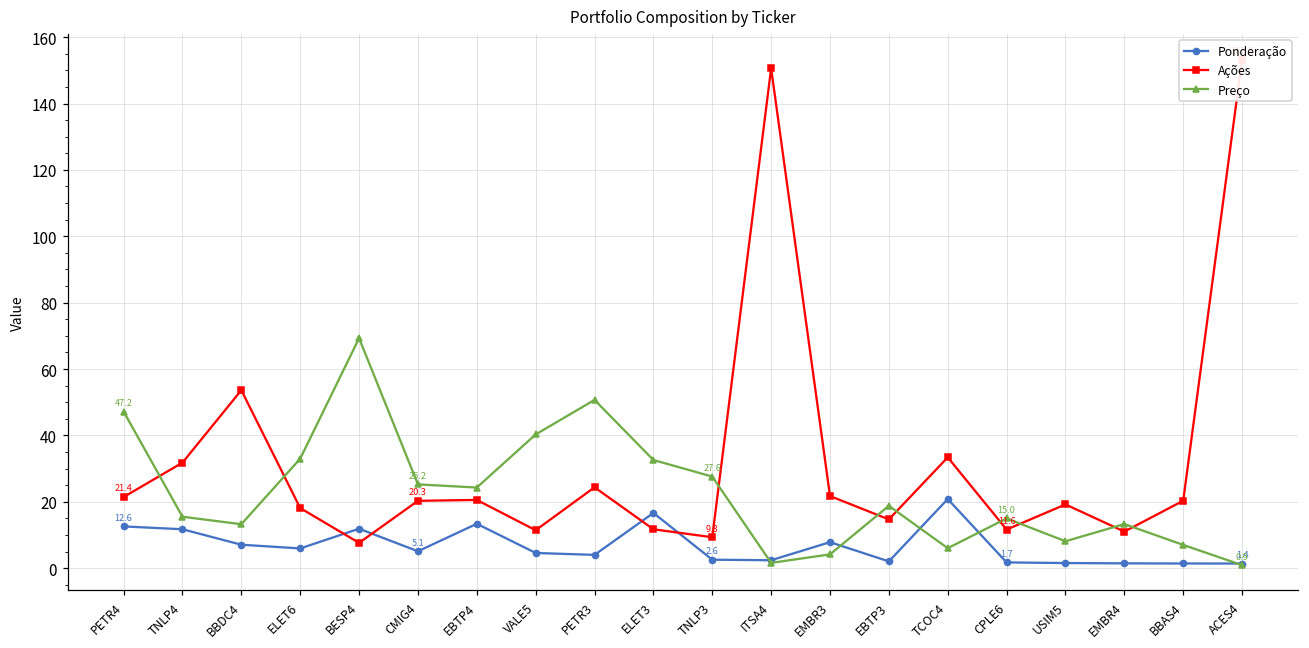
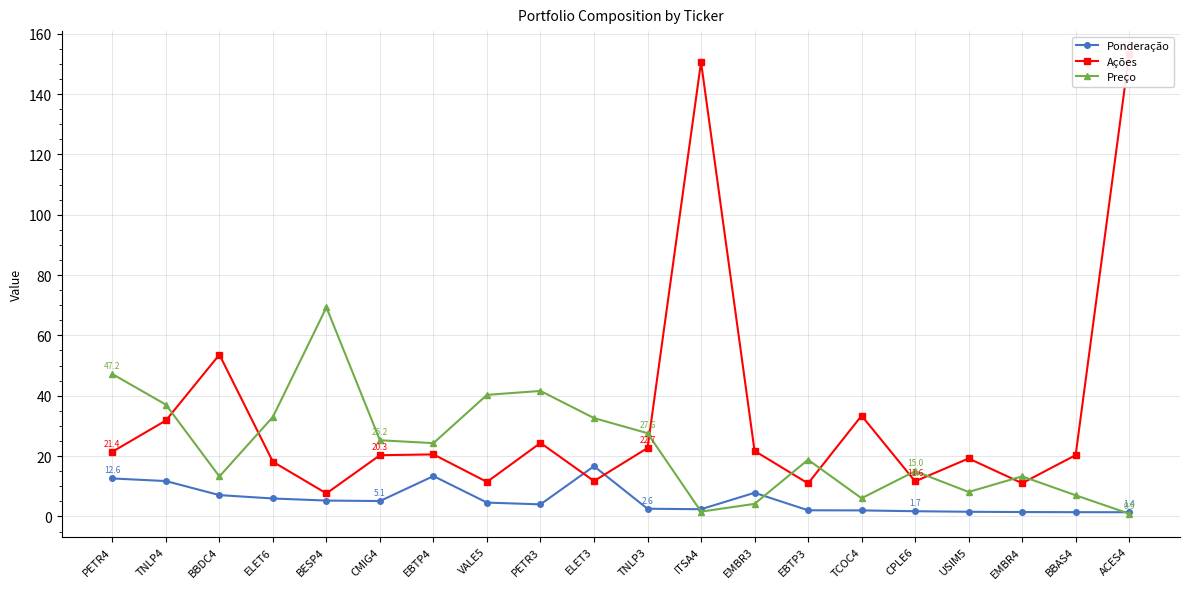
Preço, TNLP4: 16 -> 37
Ponderação, BESP4: 12 -> 5
Preço, PETR3: 51 -> 42
Ações, TNLP3: 9.3 -> 22.7
Ações, EBTP3: 15 -> 11
Ponderação, TCOC4: 21 -> 2
